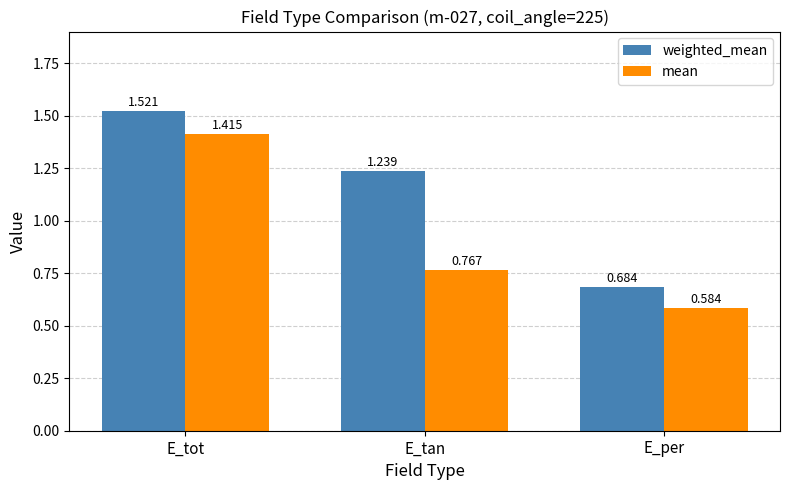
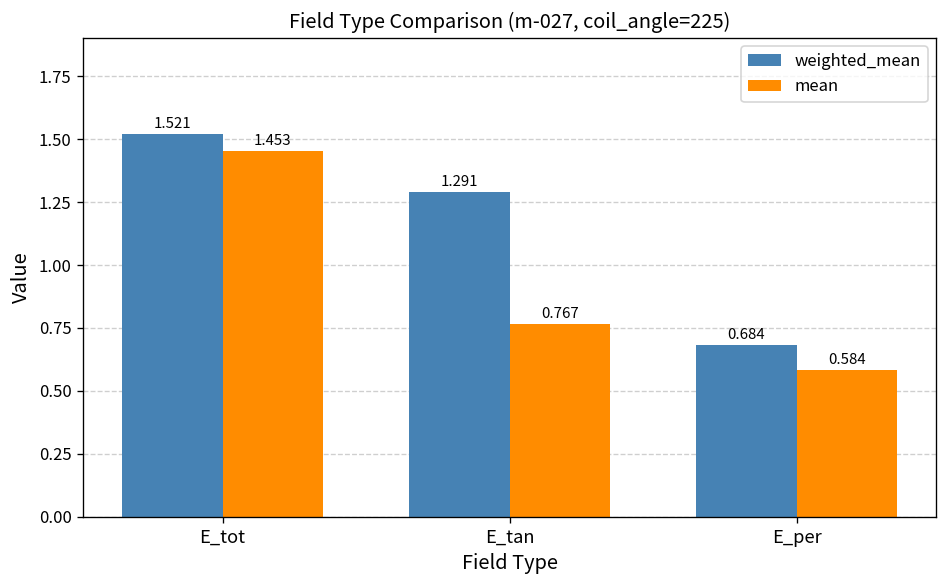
mean, E_tot: 1.415 -> 1.453
weighted_mean, E_tan: 1.239 -> 1.291
